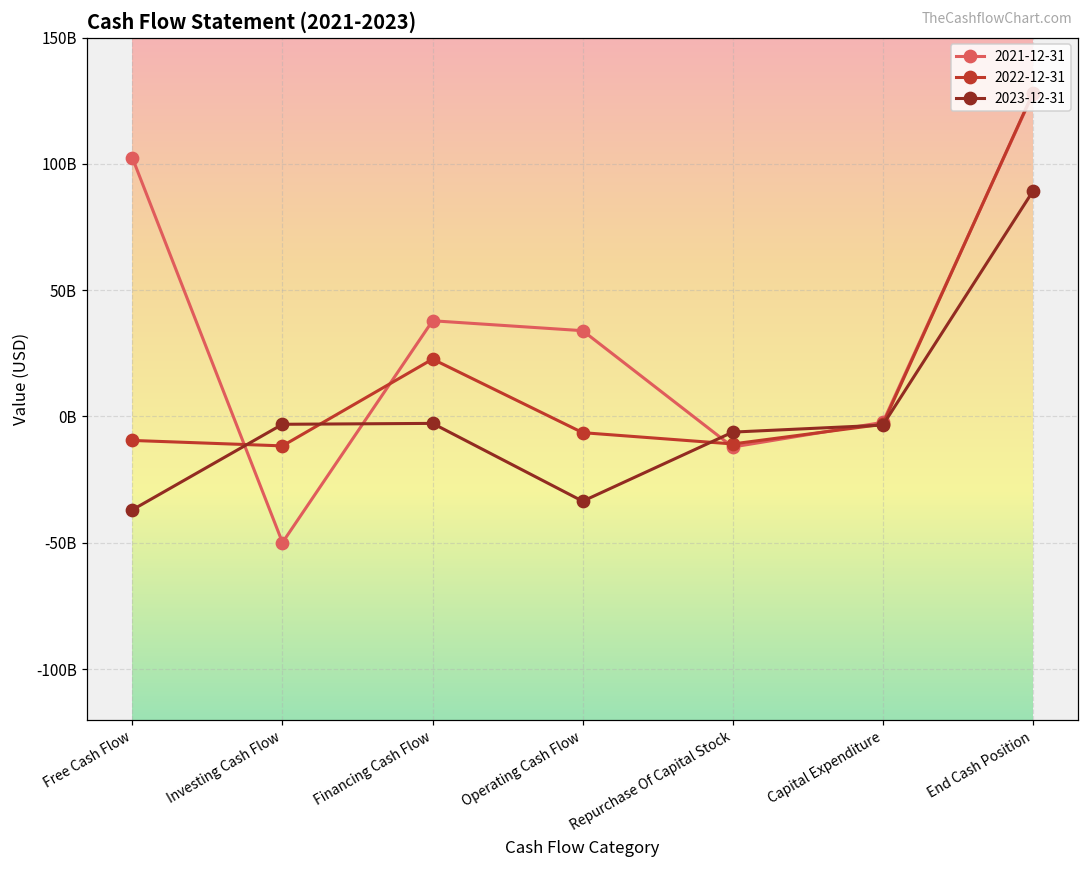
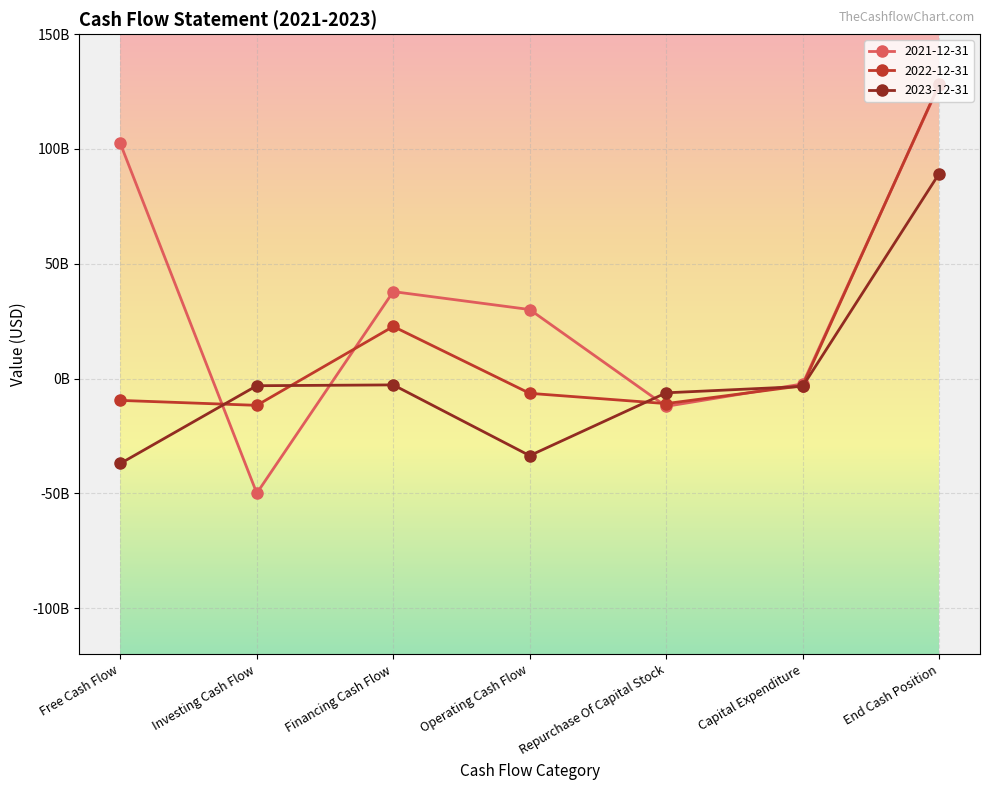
2021-12-31, Operating Cash Flow: 34000000000 -> 30000000000
